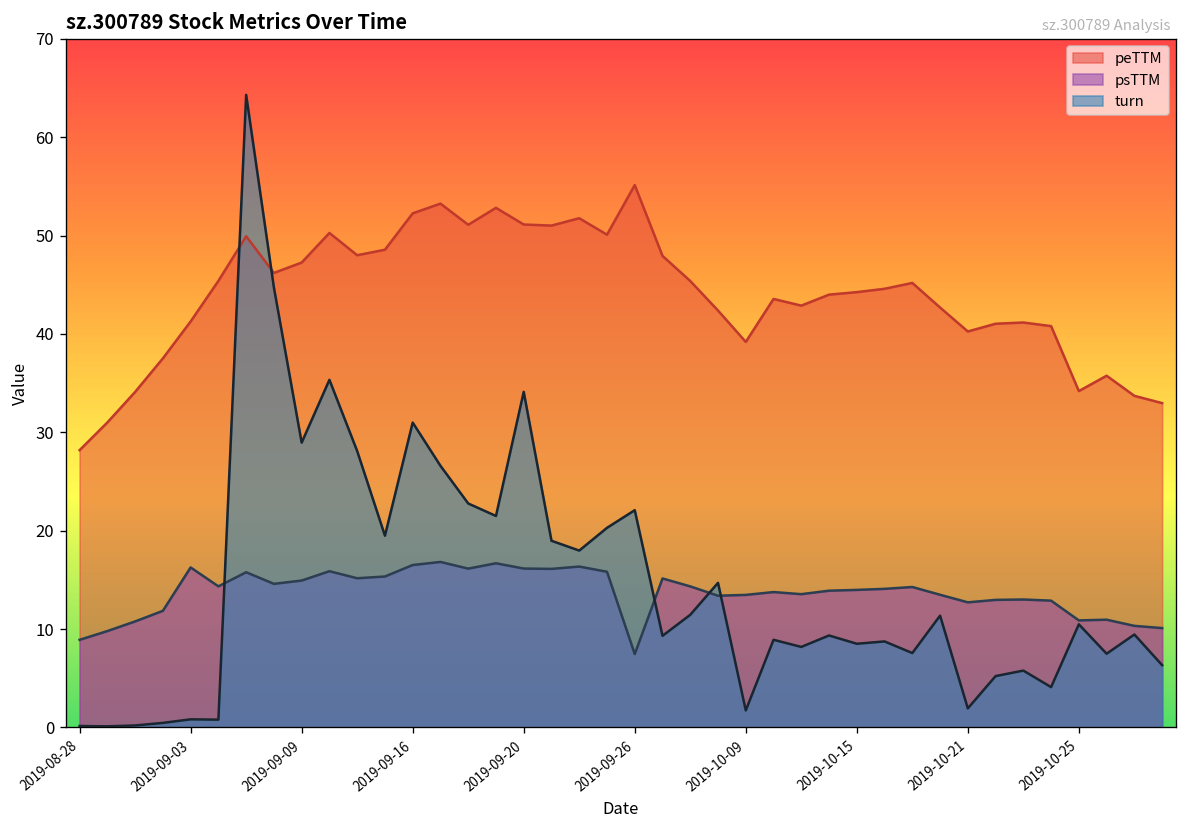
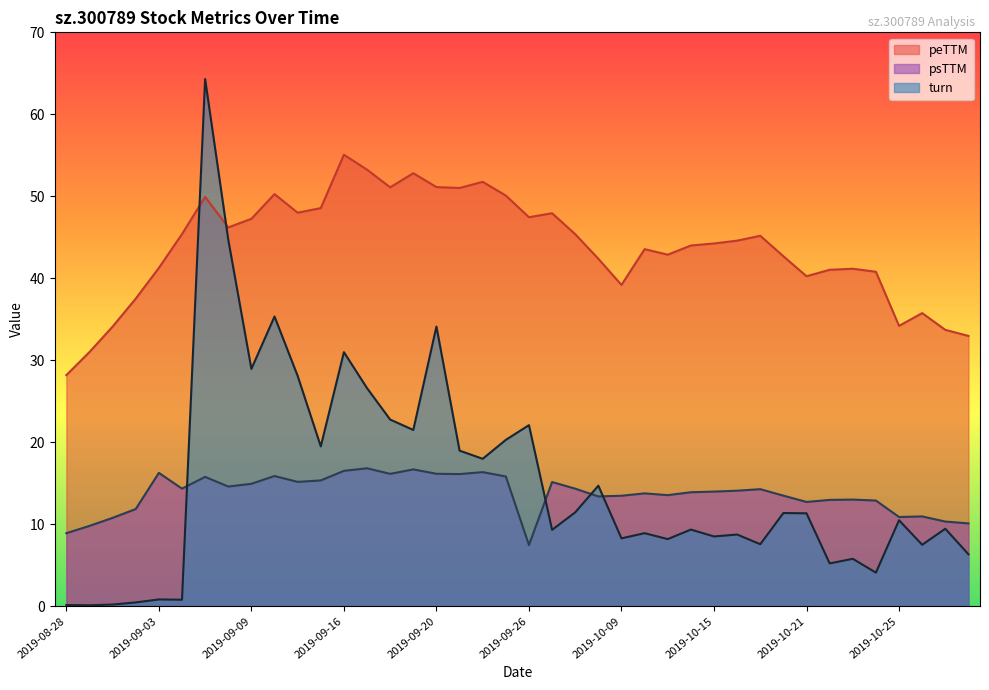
peTTM, 2019-09-16: 52 -> 55
peTTM, 2019-09-26: 55 -> 47
turn, 2019-10-09: 2 -> 8
turn, 2019-10-21: 2 -> 11
